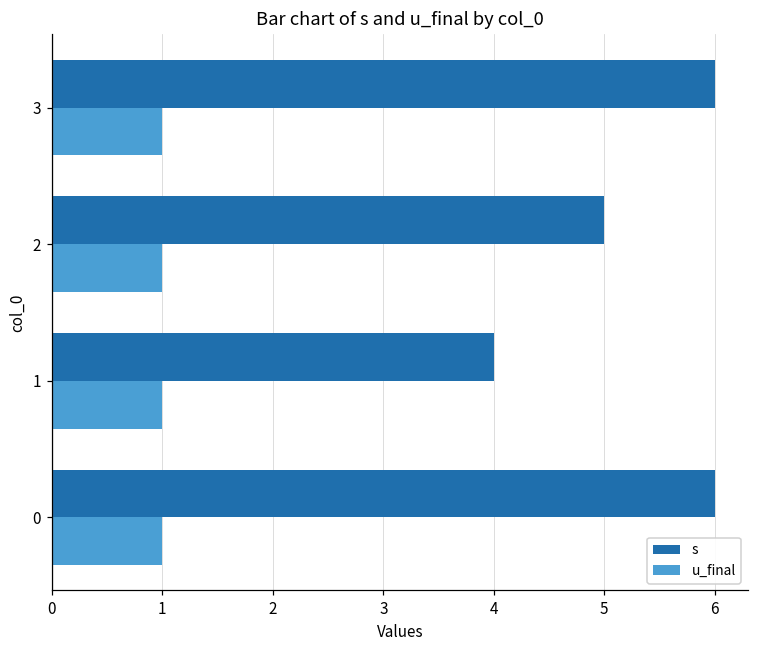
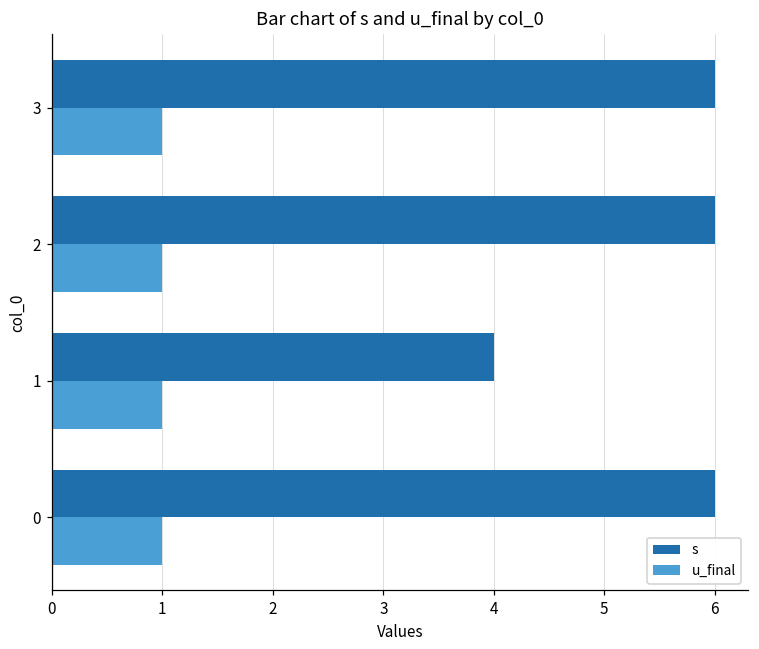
s, 2: 5 -> 6
